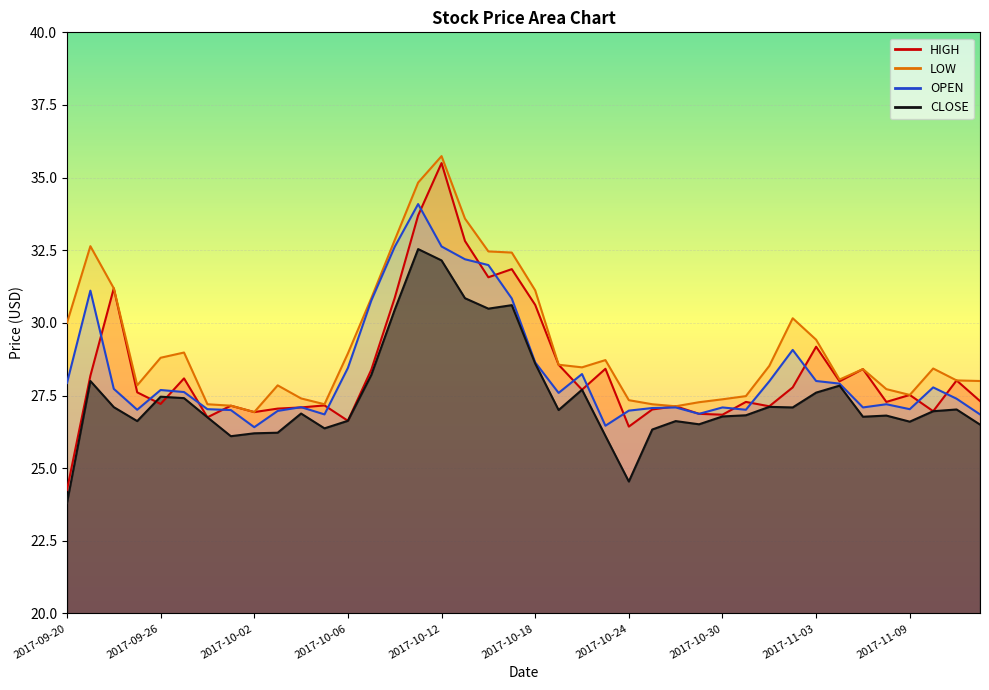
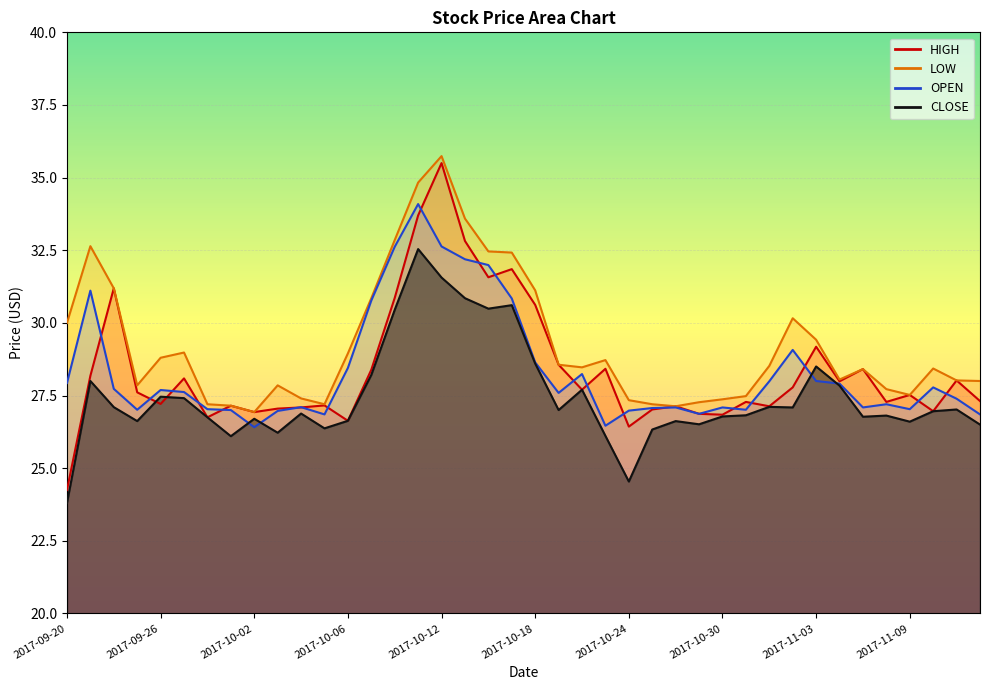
CLOSE, 2017-10-02: 26.2 -> 26.7
CLOSE, 2017-10-12: 32.2 -> 31.6
CLOSE, 2017-11-03: 27.6 -> 28.5
